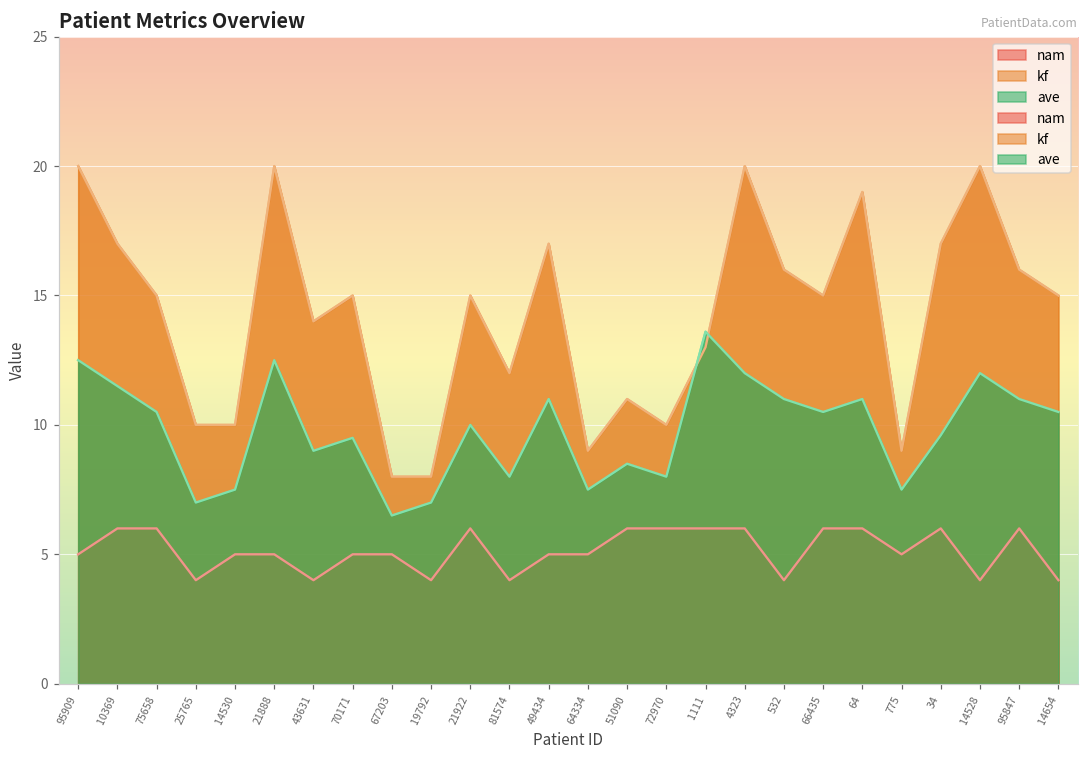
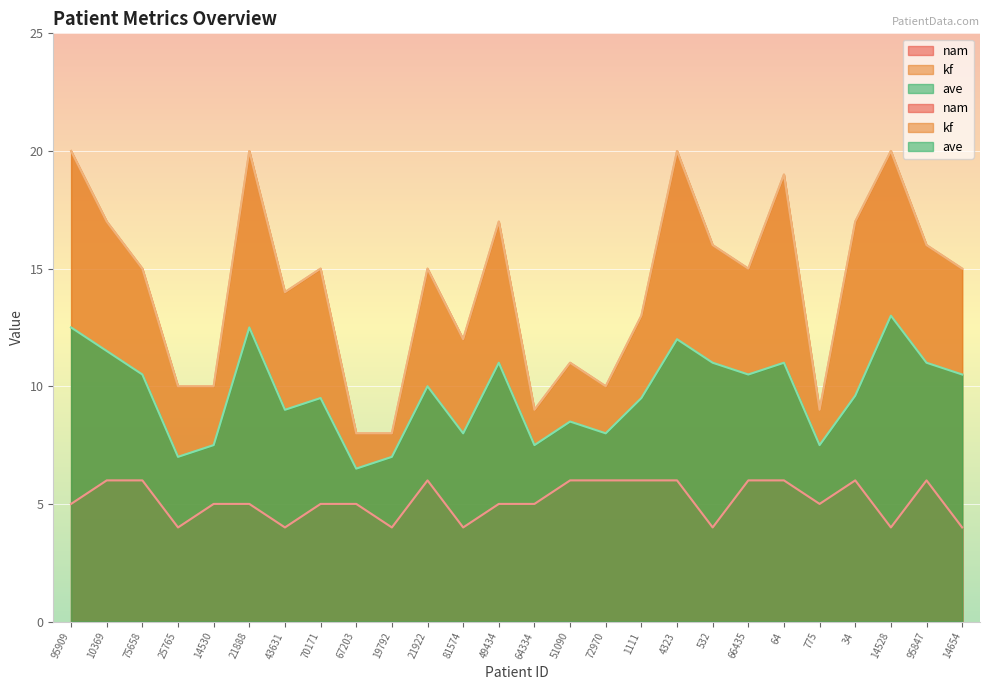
ave, 1111: 13.6 -> 9.5
ave, 14528: 12 -> 13
